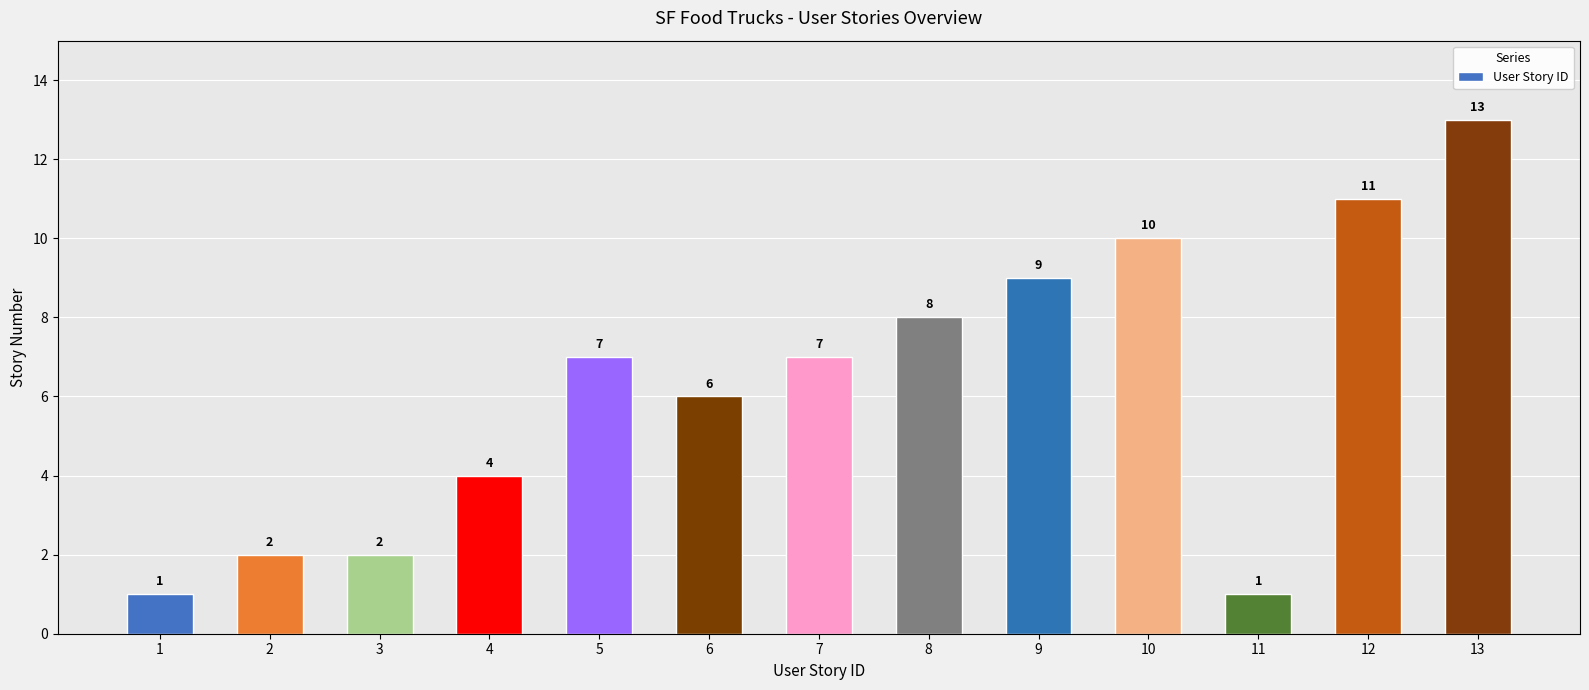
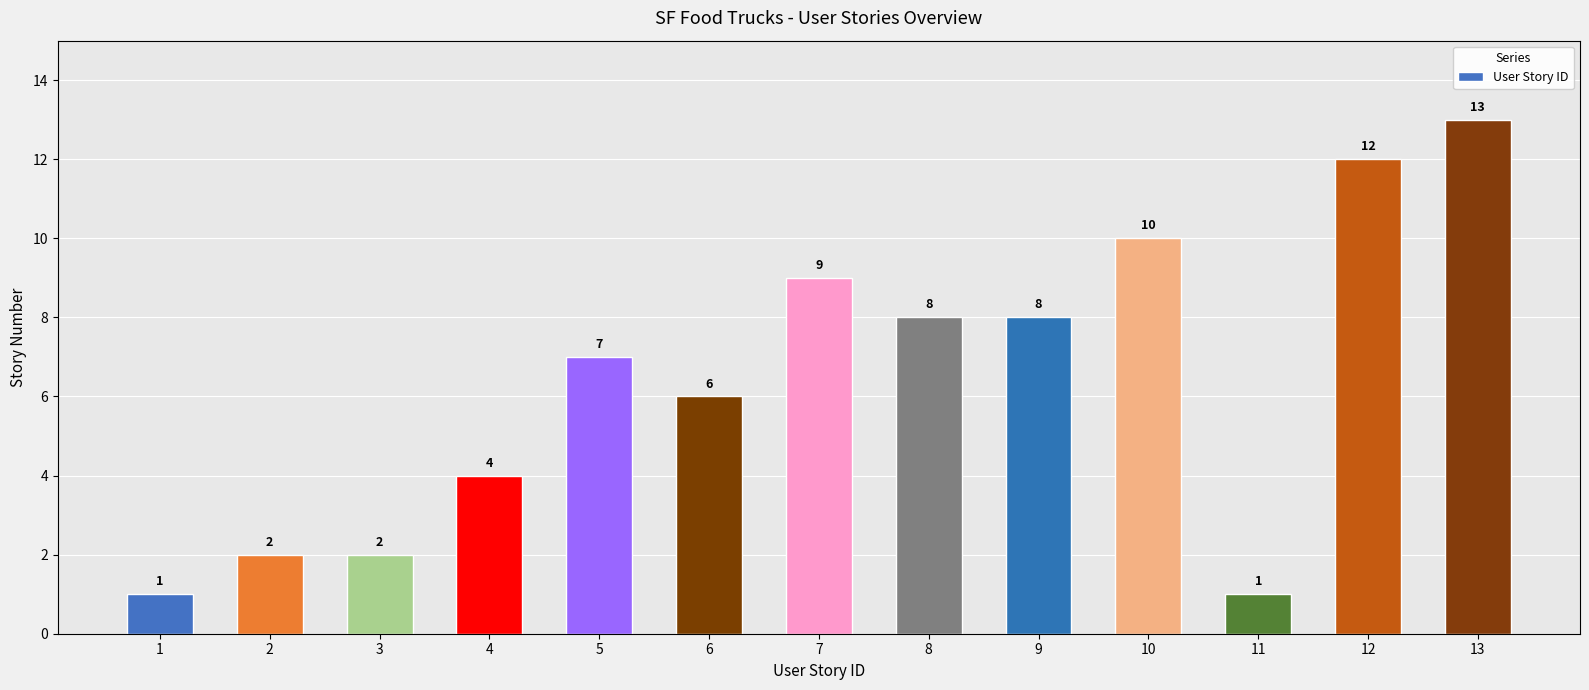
7: 7 -> 9
9: 9 -> 8
12: 11 -> 12
